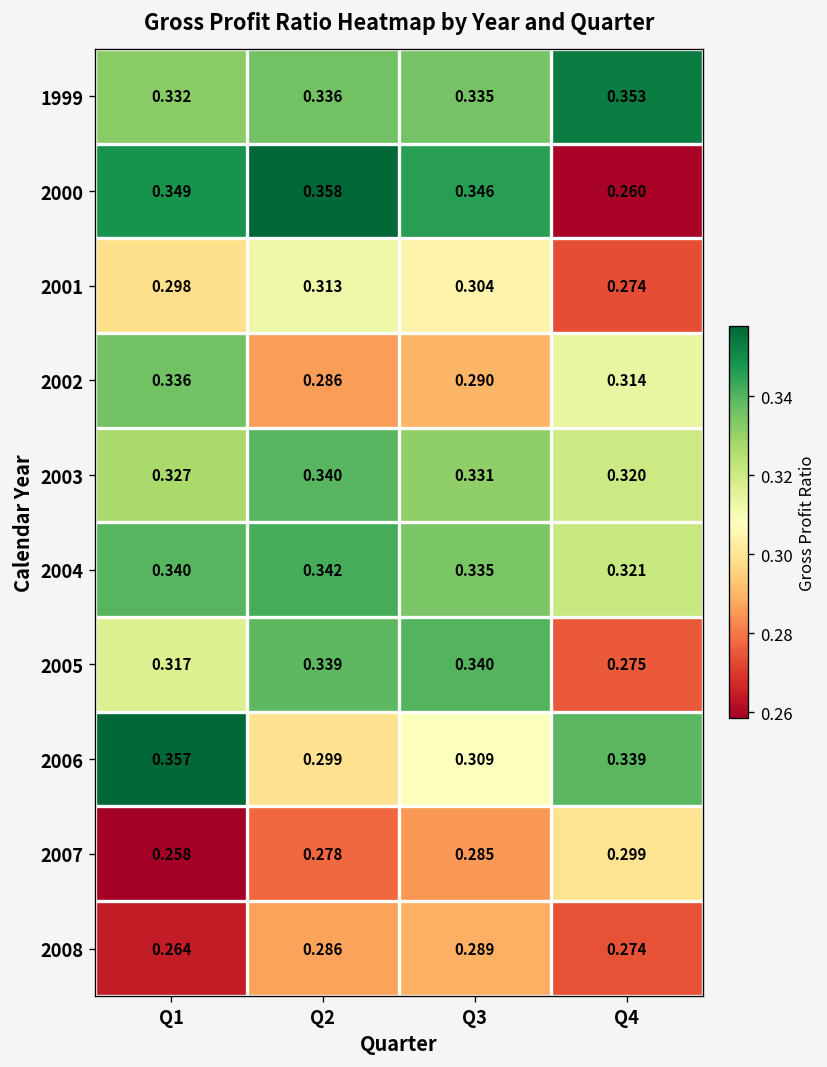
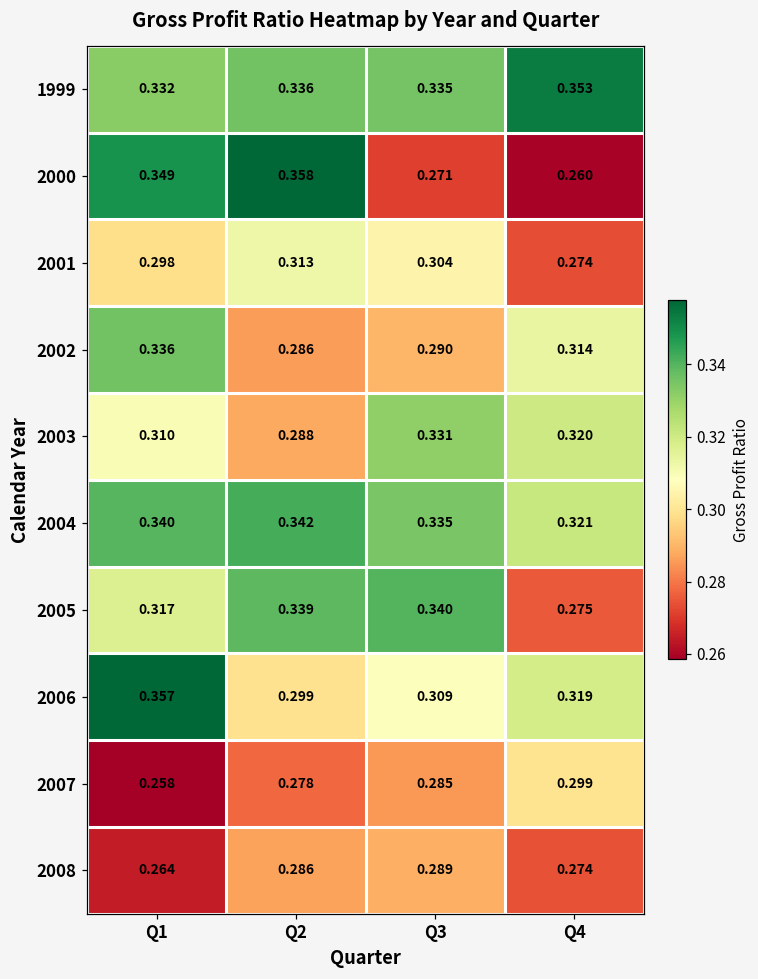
2000, Q3: 0.346 -> 0.271
2003, Q1: 0.327 -> 0.310
2003, Q2: 0.340 -> 0.288
2006, Q4: 0.339 -> 0.319
